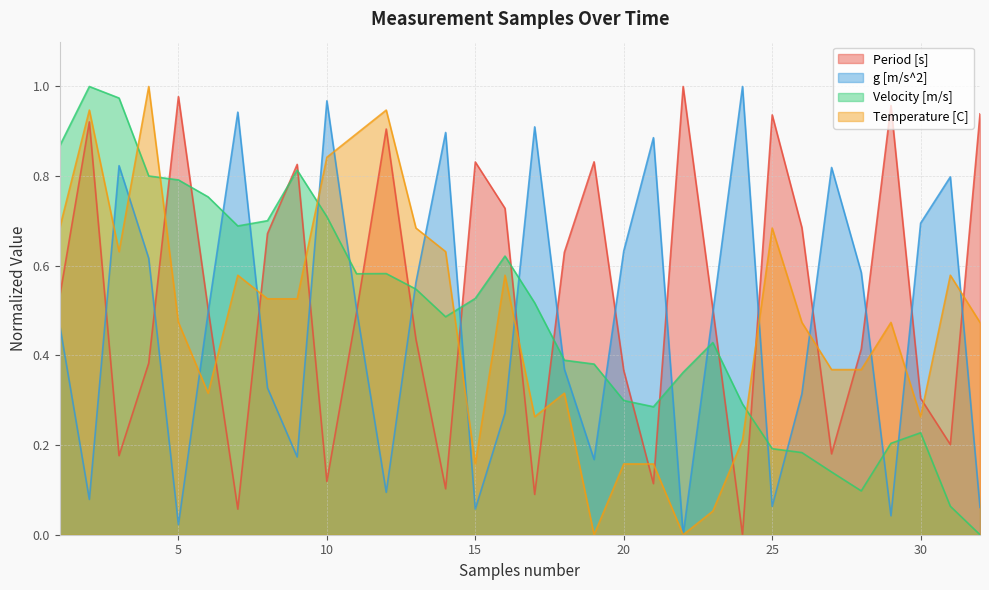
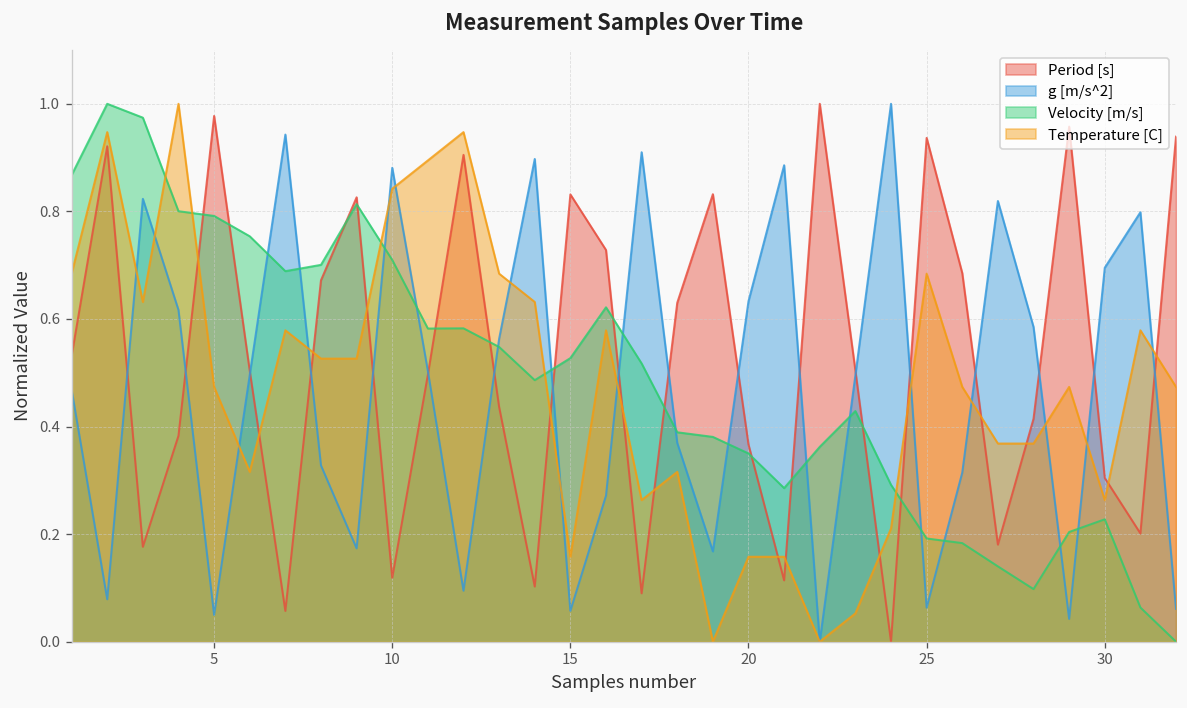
g [m/s^2], 5: 0.02 -> 0.05
g [m/s^2], 10: 0.97 -> 0.88
Velocity [m/s], 20: 0.30 -> 0.35
